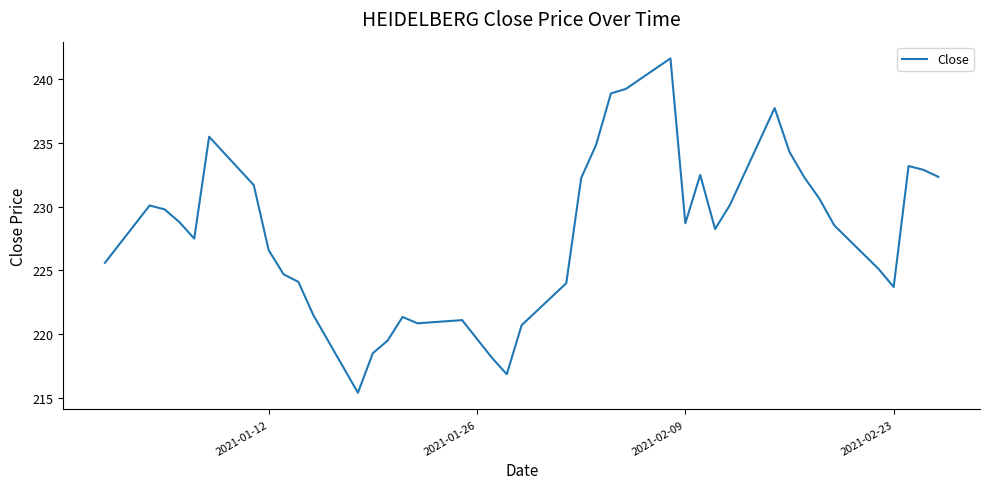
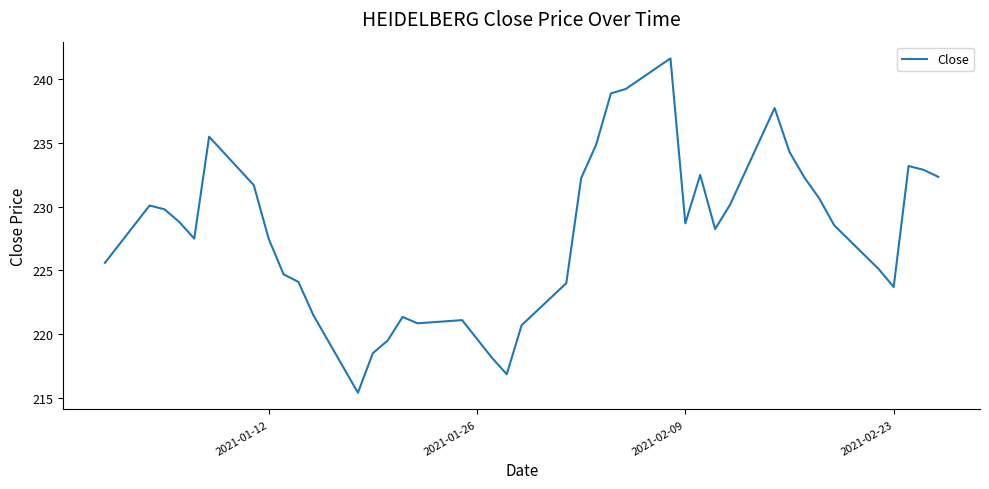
2021-01-12: 226.6 -> 227.5
